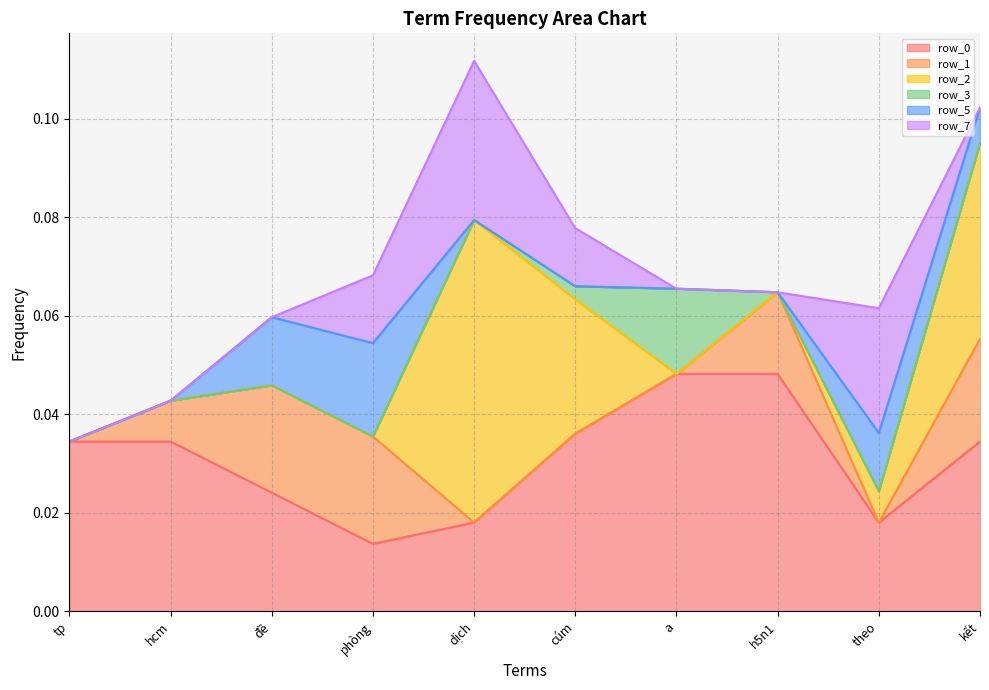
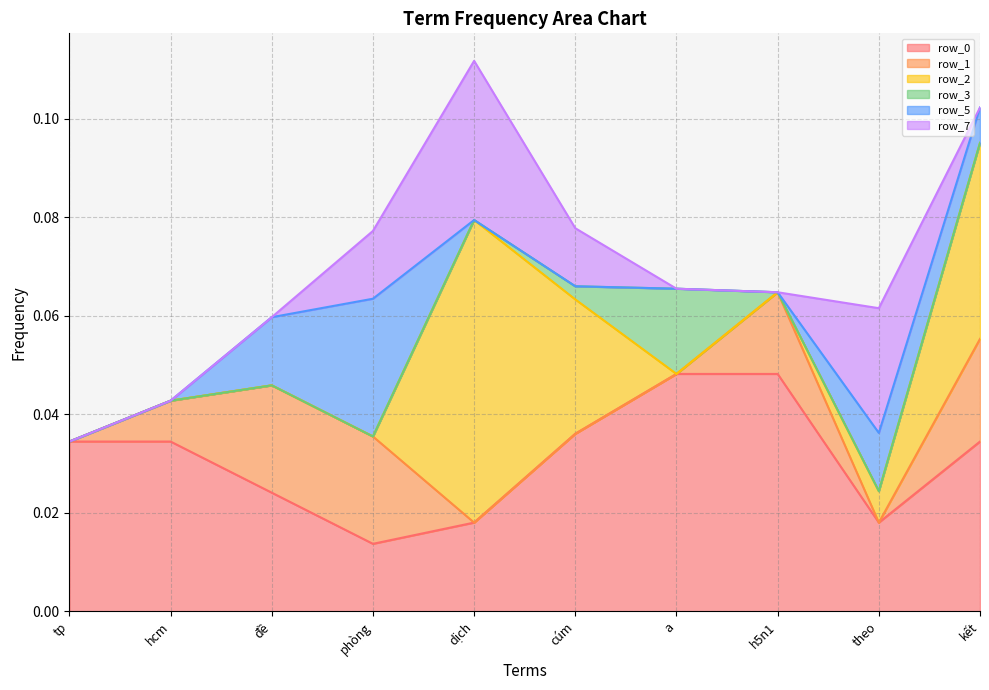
row_5, phòng: 0.019 -> 0.028
